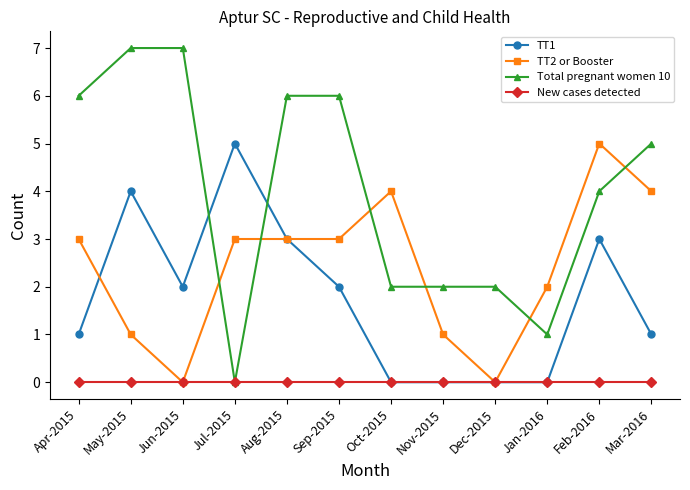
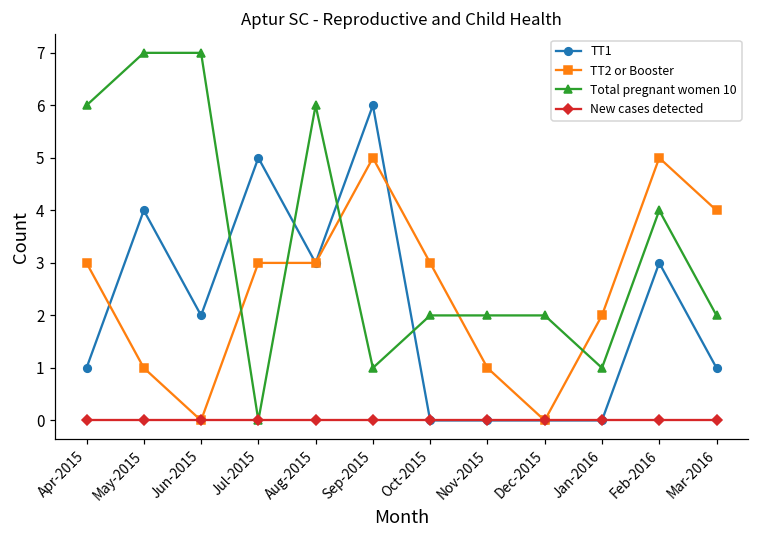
TT1, Sep-2015: 2 -> 6
TT2 or Booster, Sep-2015: 3 -> 5
Total pregnant women 10, Sep-2015: 6 -> 1
TT2 or Booster, Oct-2015: 4 -> 3
Total pregnant women 10, Mar-2016: 5 -> 2
